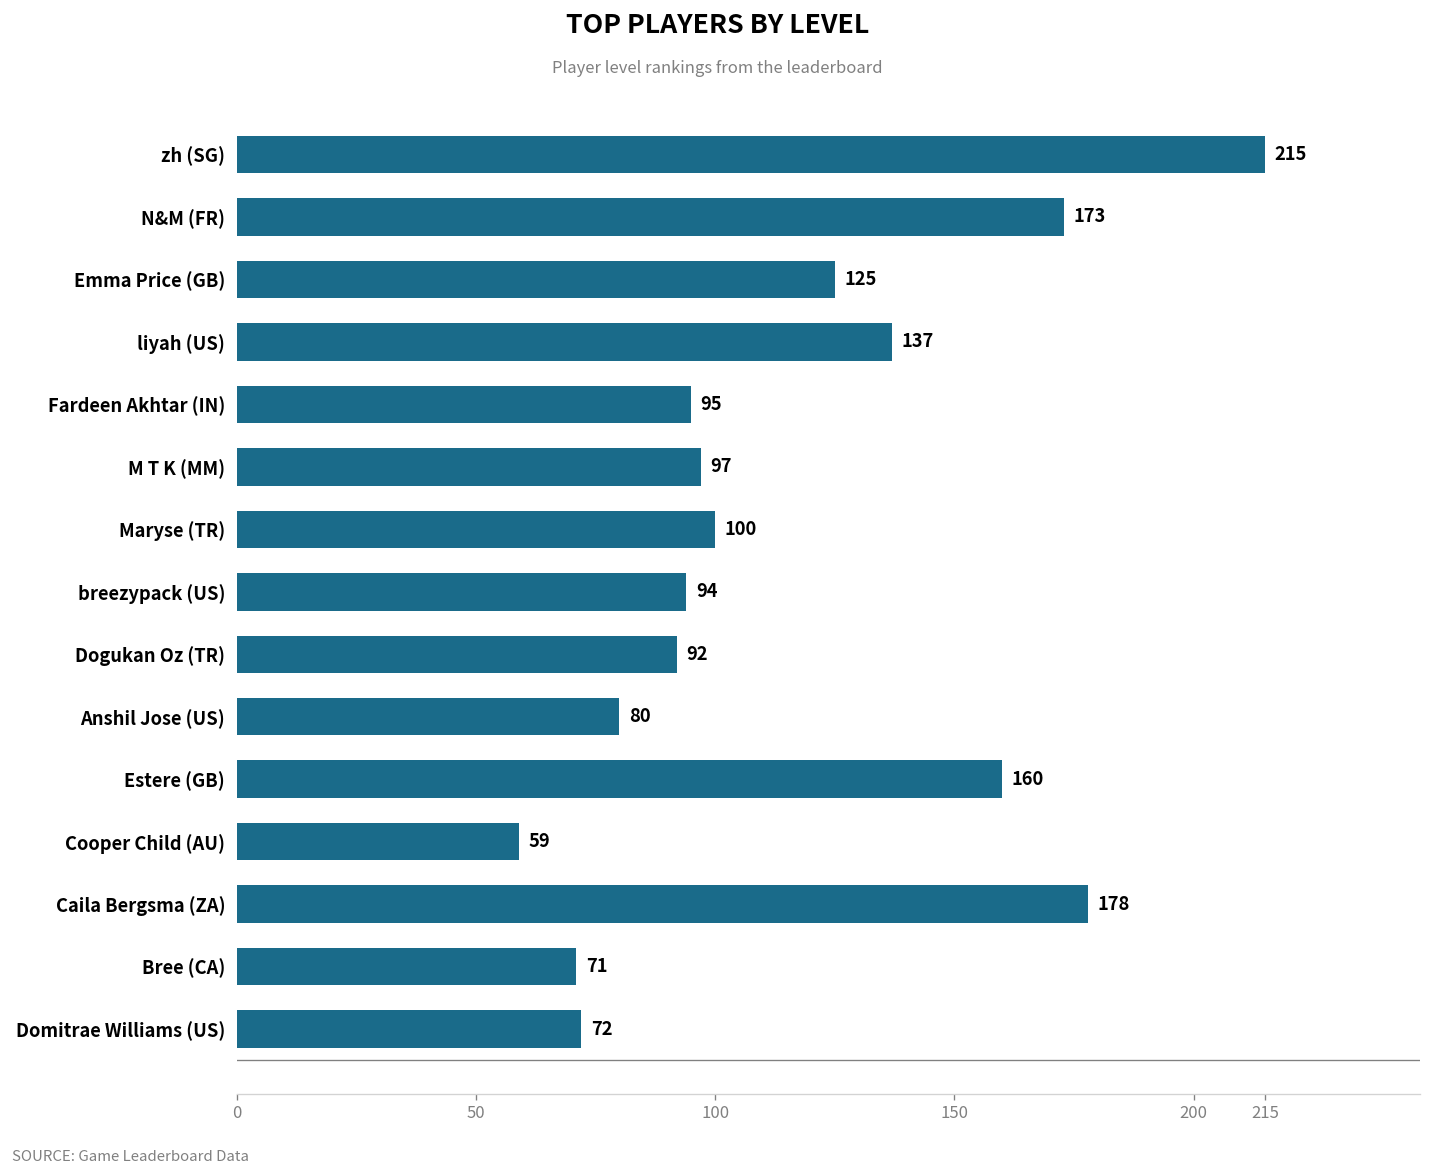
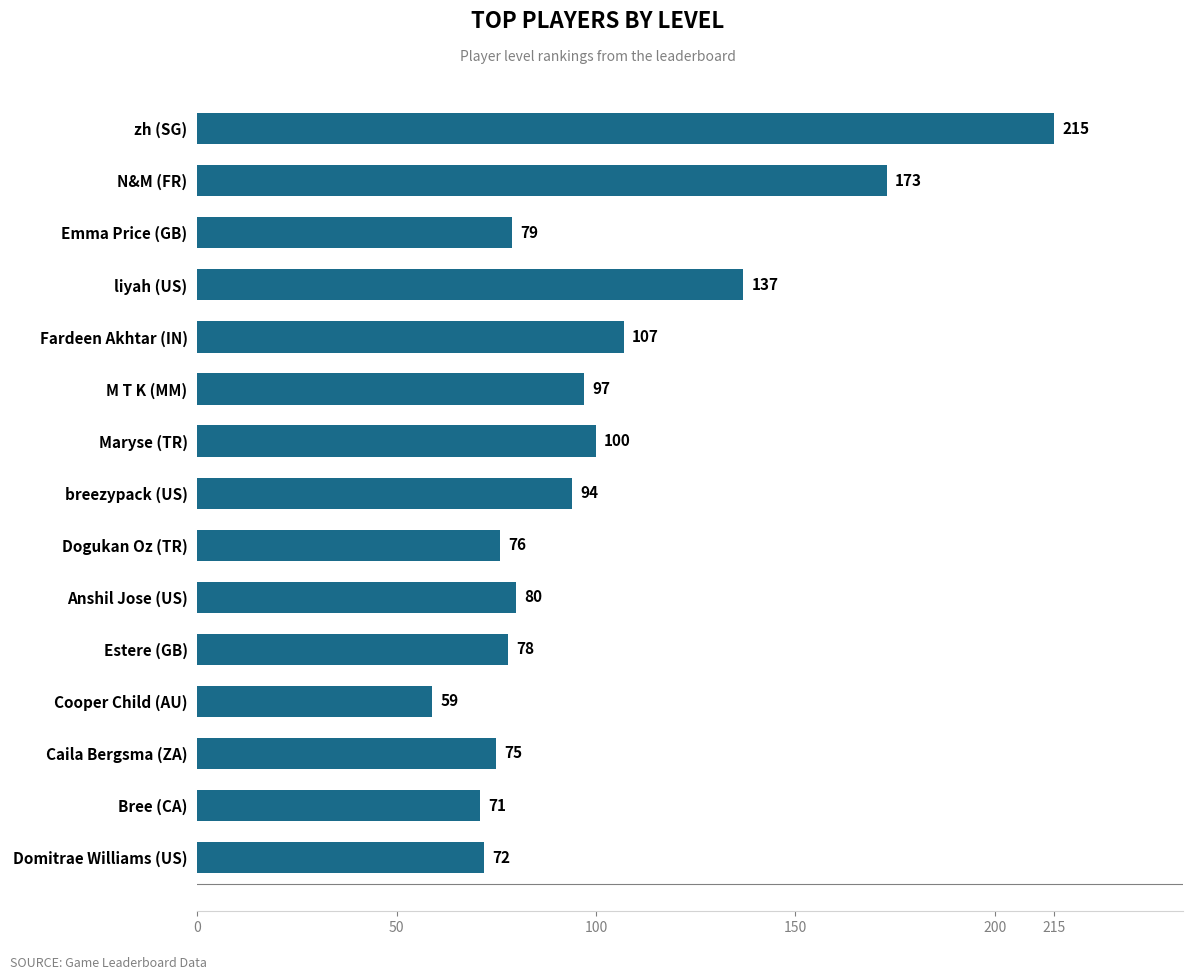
Emma Price (GB): 125 -> 79
Fardeen Akhtar (IN): 95 -> 107
Dogukan Oz (TR): 92 -> 76
Estere (GB): 160 -> 78
Caila Bergsma (ZA): 178 -> 75
